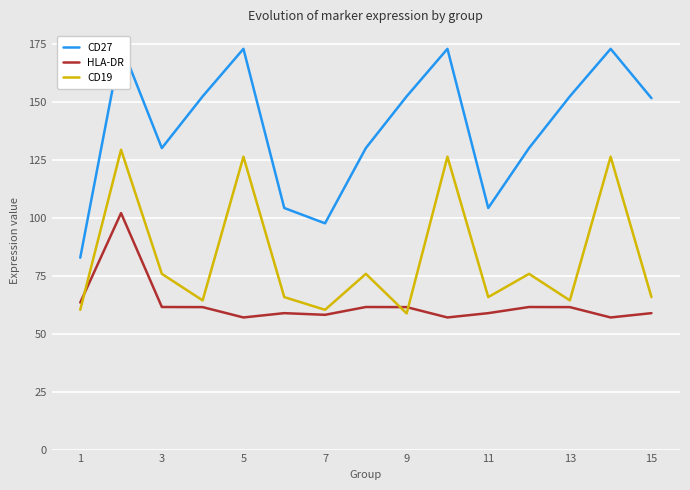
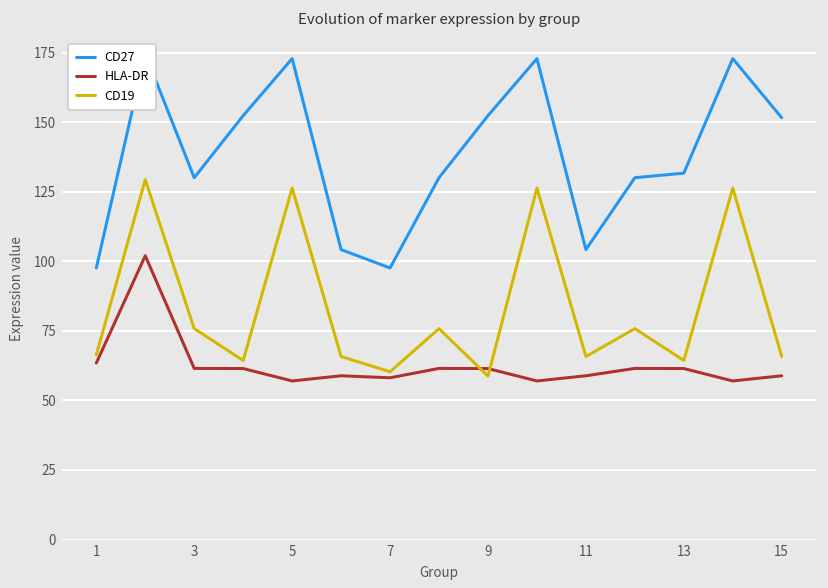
CD27, 1: 83 -> 98
CD19, 1: 60 -> 66
CD27, 13: 152 -> 132
